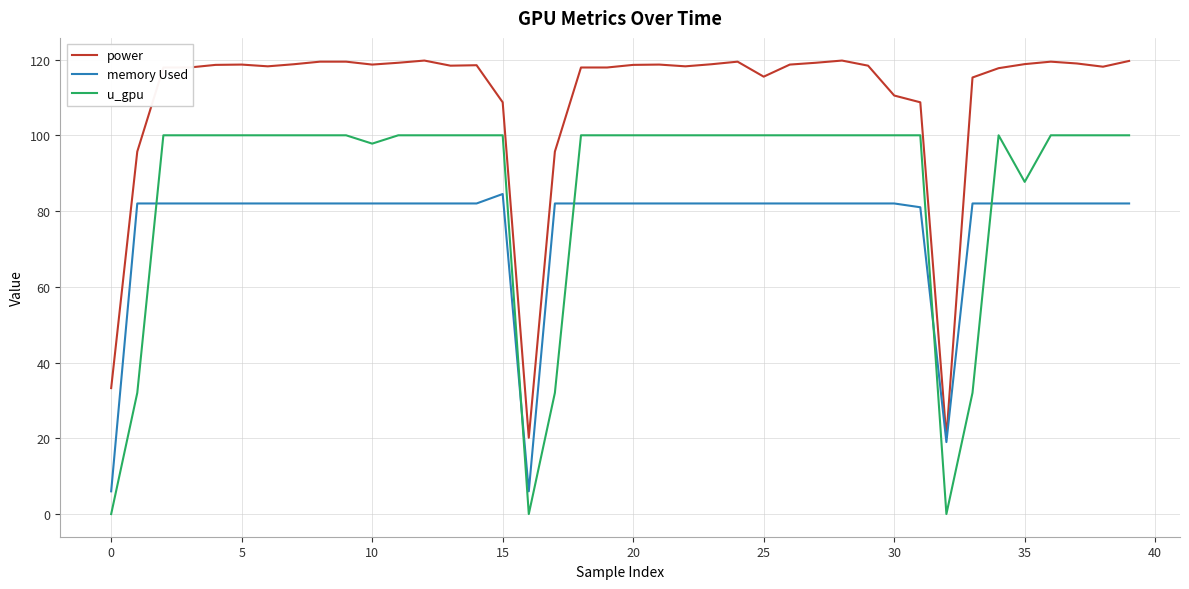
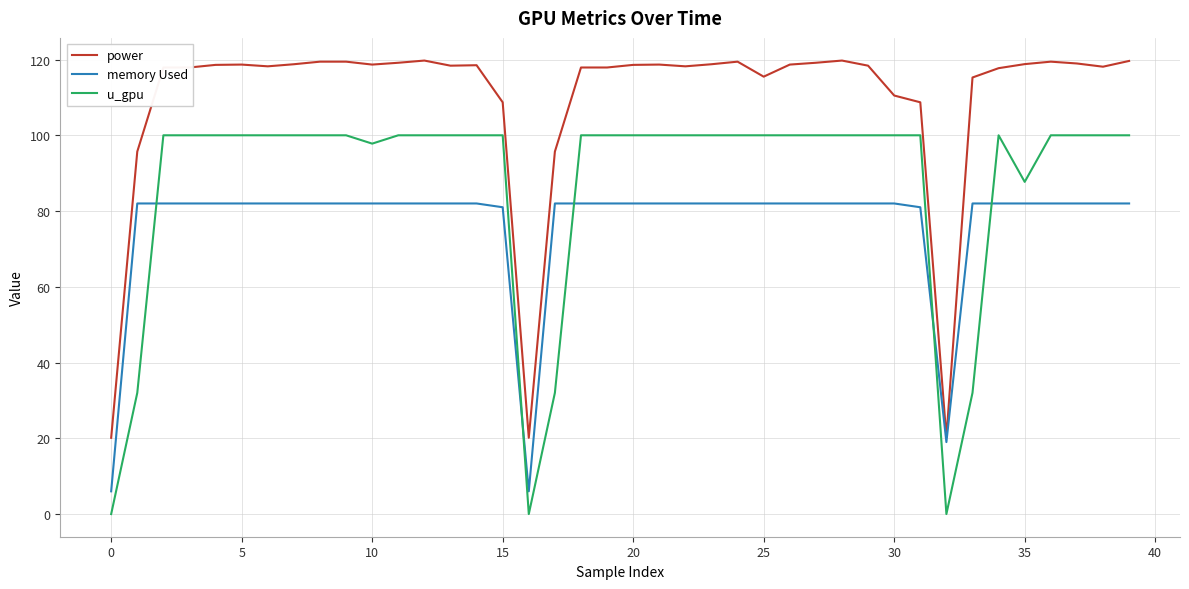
power, 0: 33 -> 20
memory Used, 15: 85 -> 81
